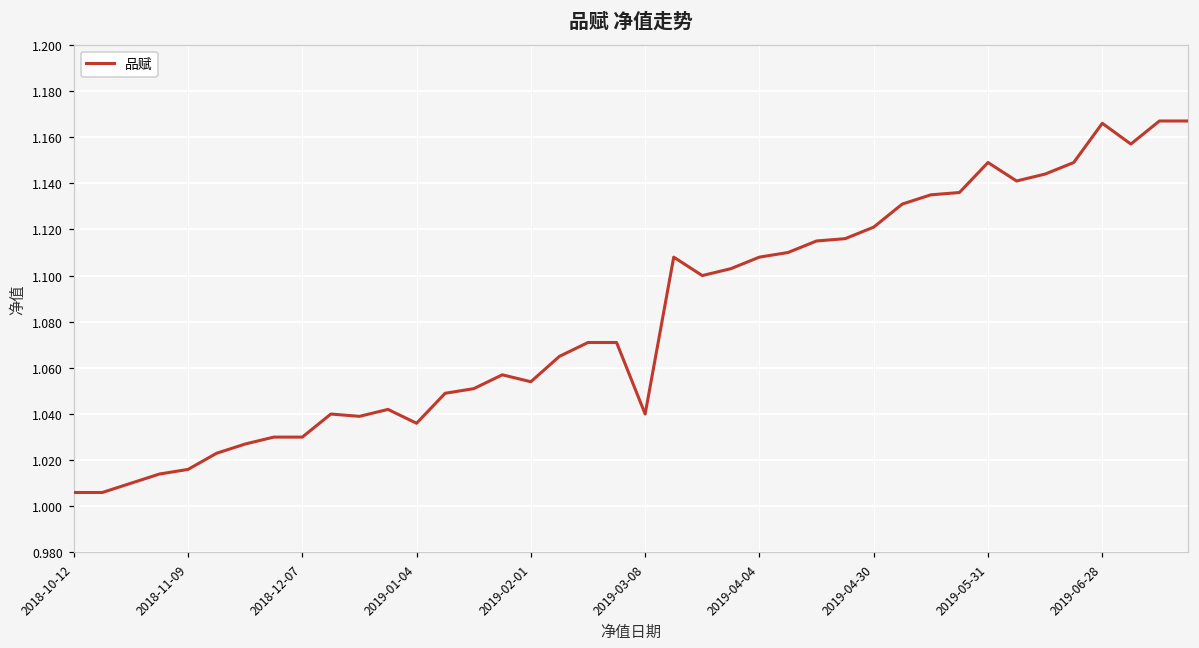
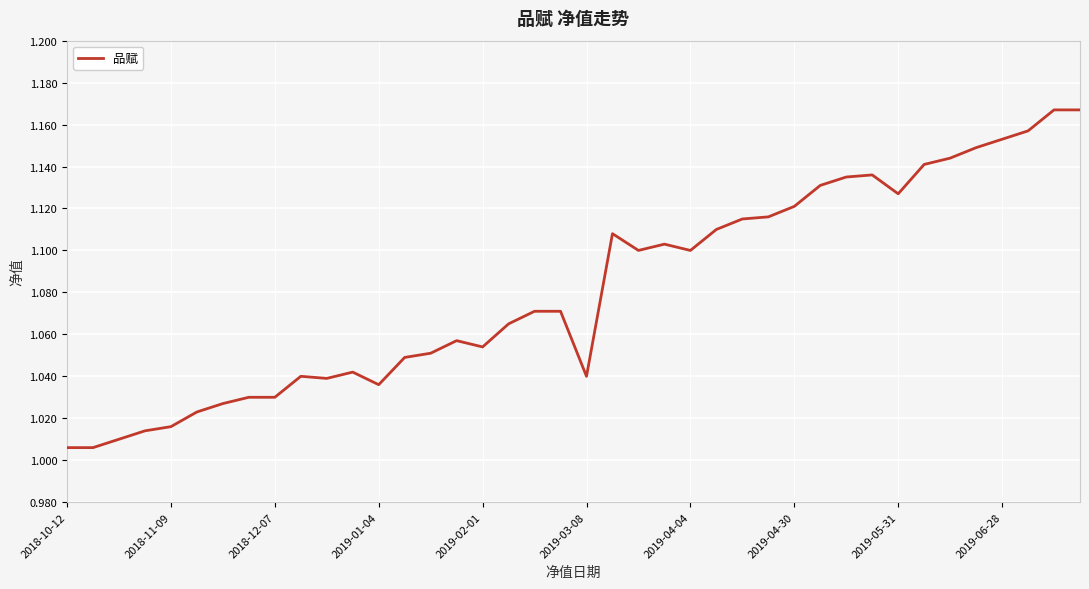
2019-04-04: 1.108 -> 1.100
2019-05-31: 1.149 -> 1.127
2019-06-28: 1.166 -> 1.153
